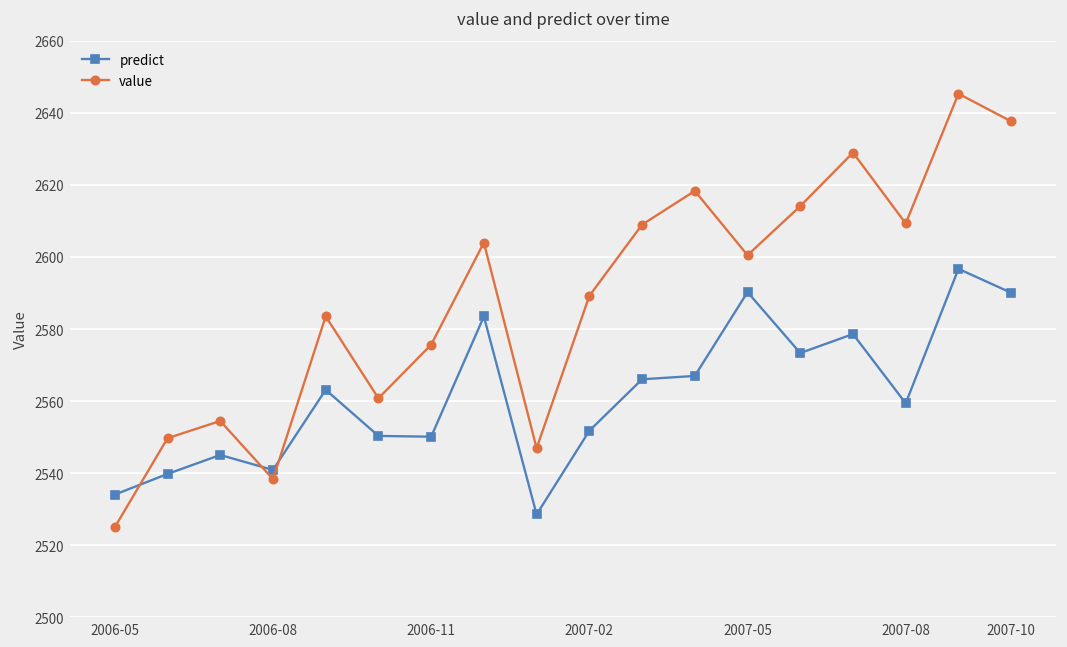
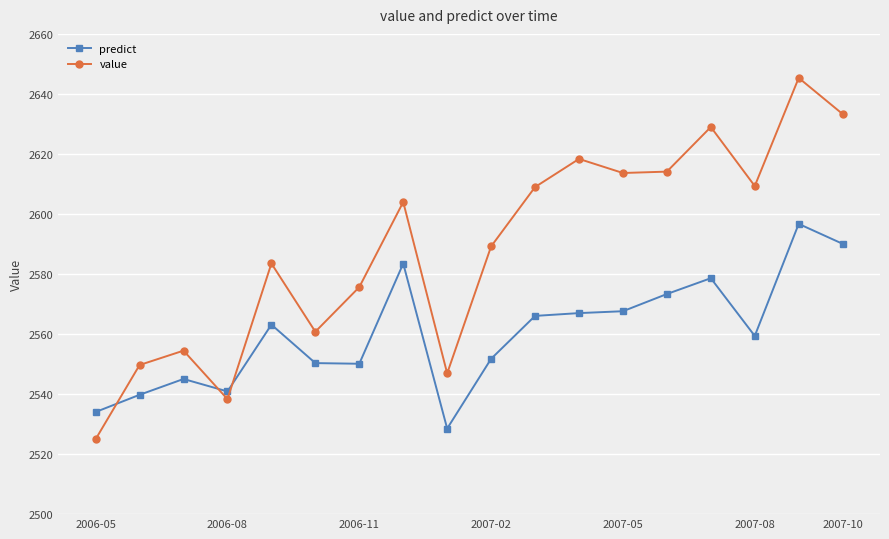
predict, 2007-05: 2590 -> 2568
value, 2007-05: 2600 -> 2614
value, 2007-10: 2638 -> 2633
